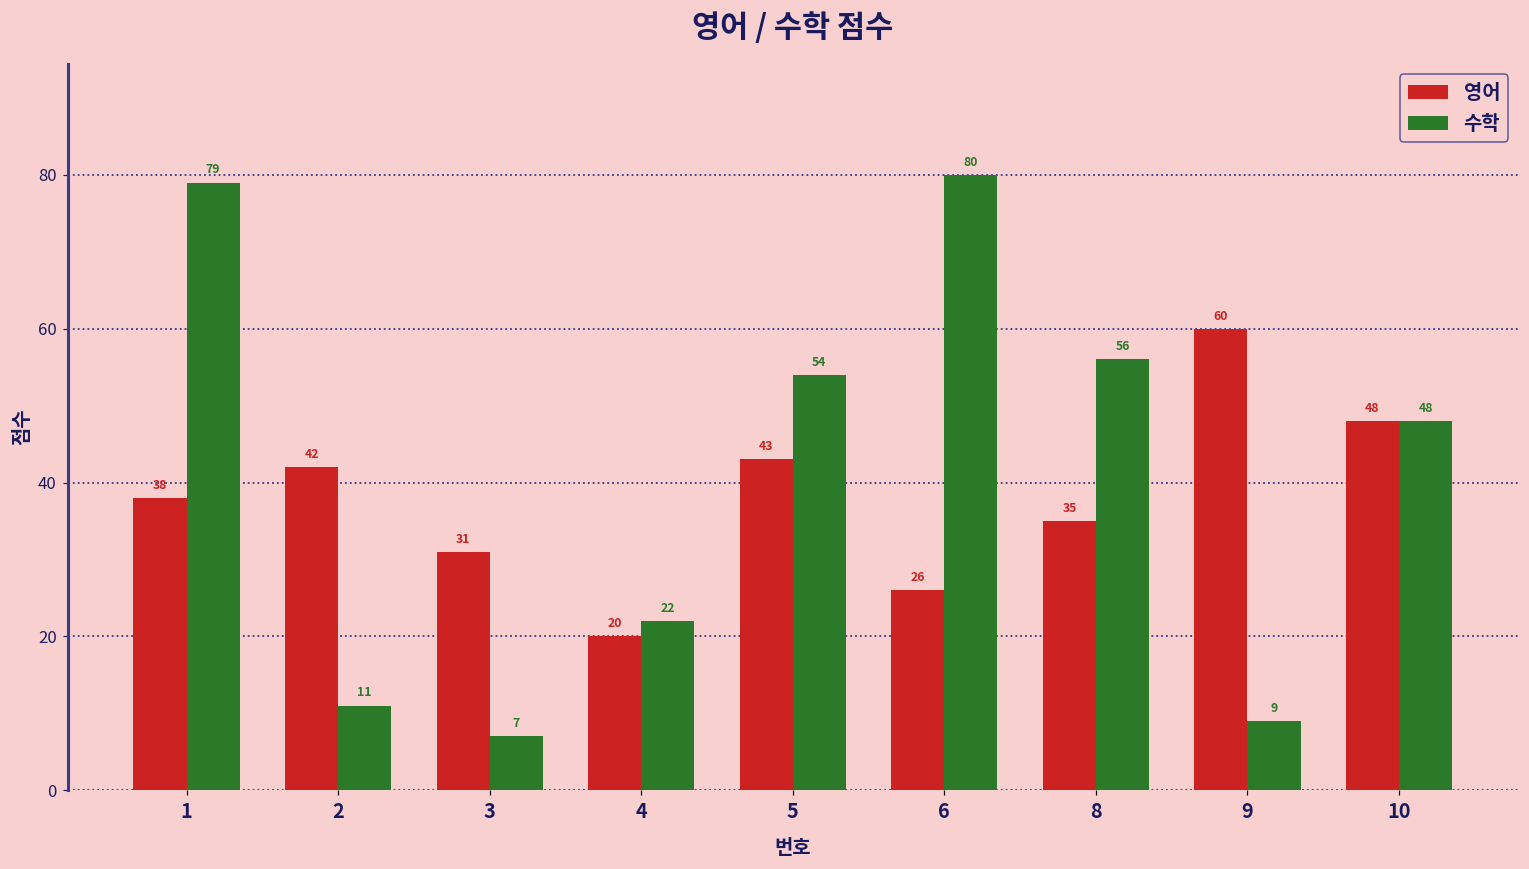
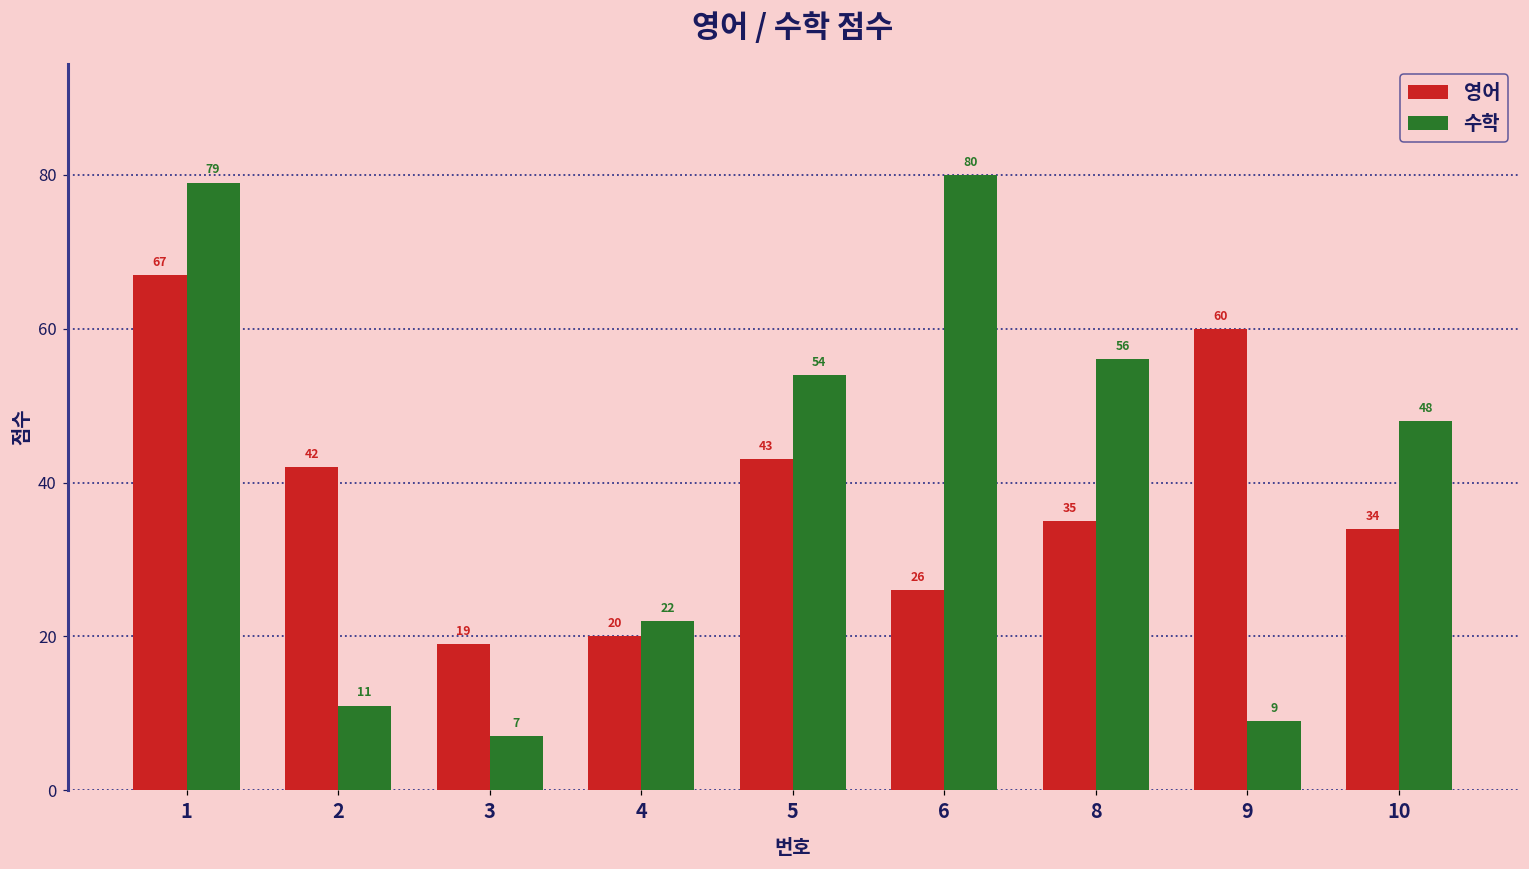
영어, 1: 38 -> 67
영어, 3: 31 -> 19
영어, 10: 48 -> 34
